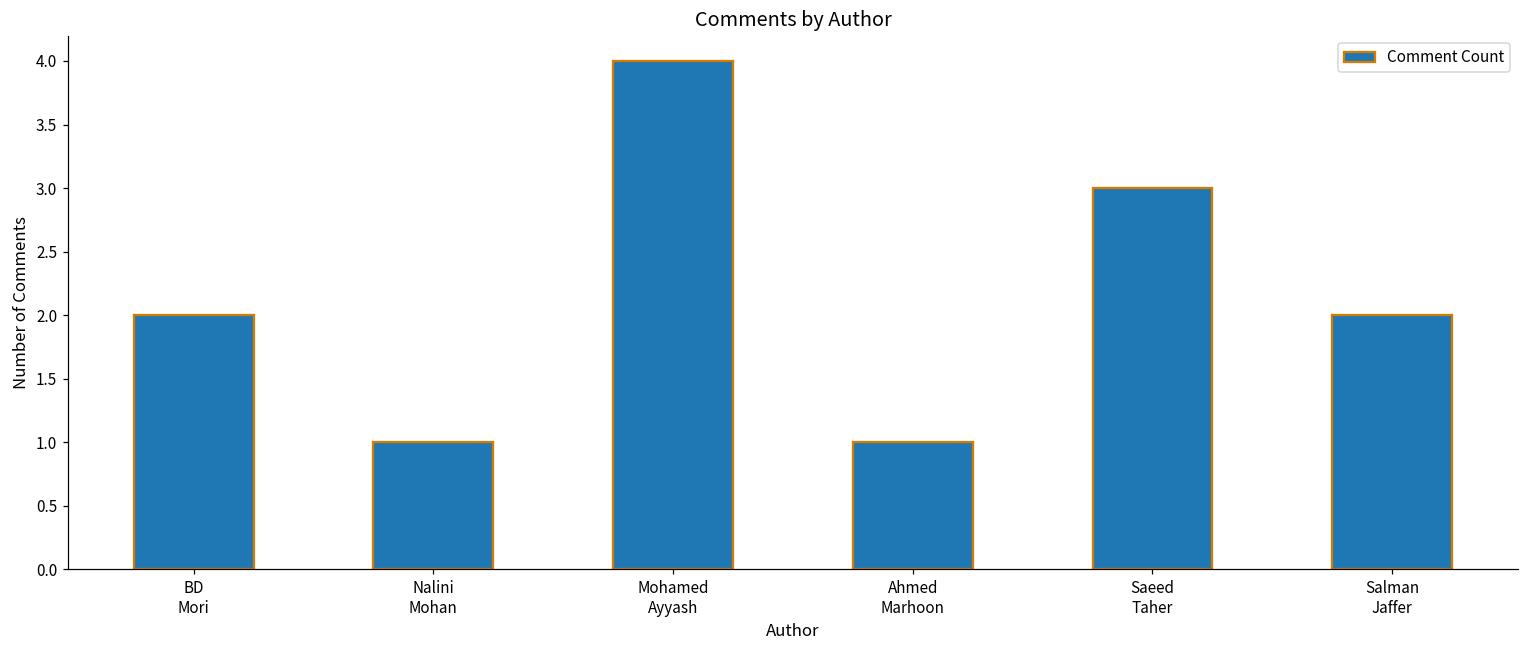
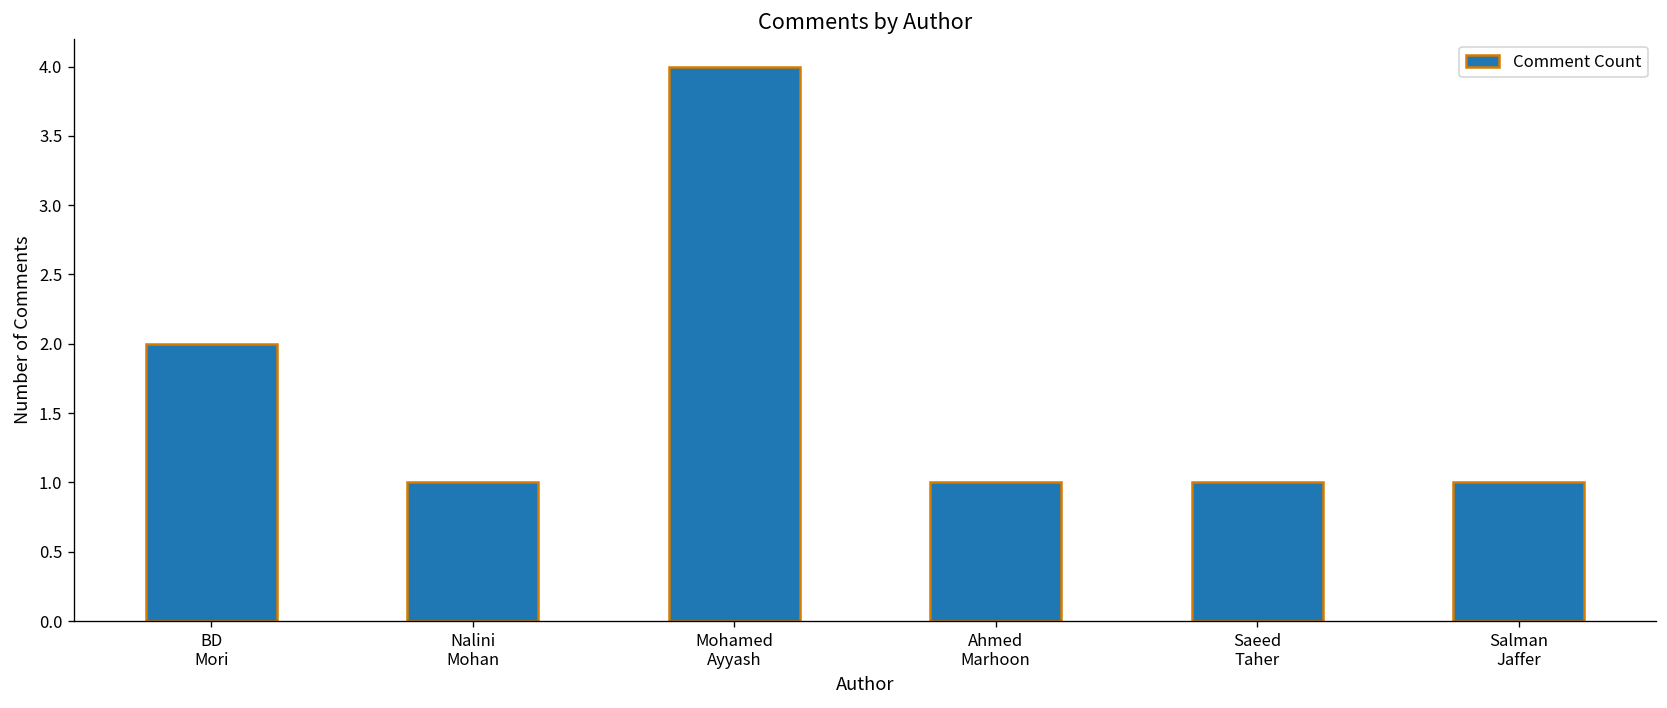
Saeed Taher: 3 -> 1
Salman Jaffer: 2 -> 1
